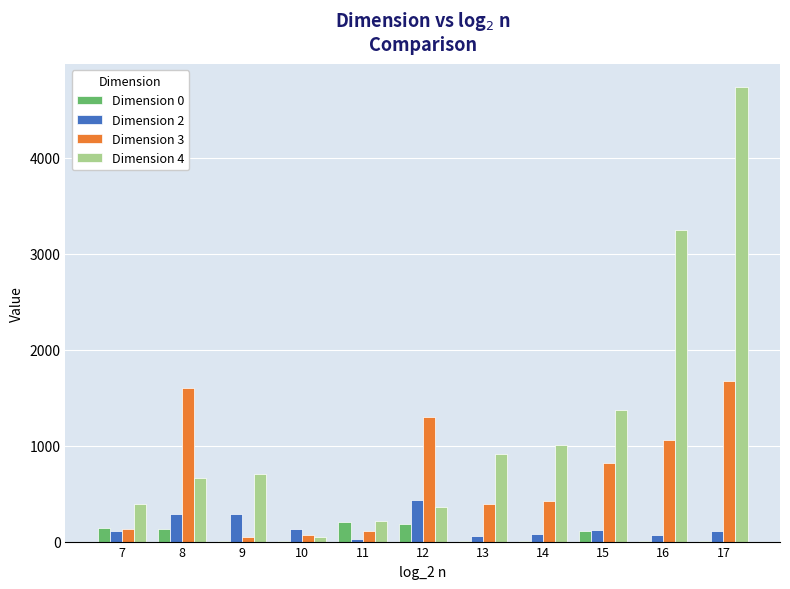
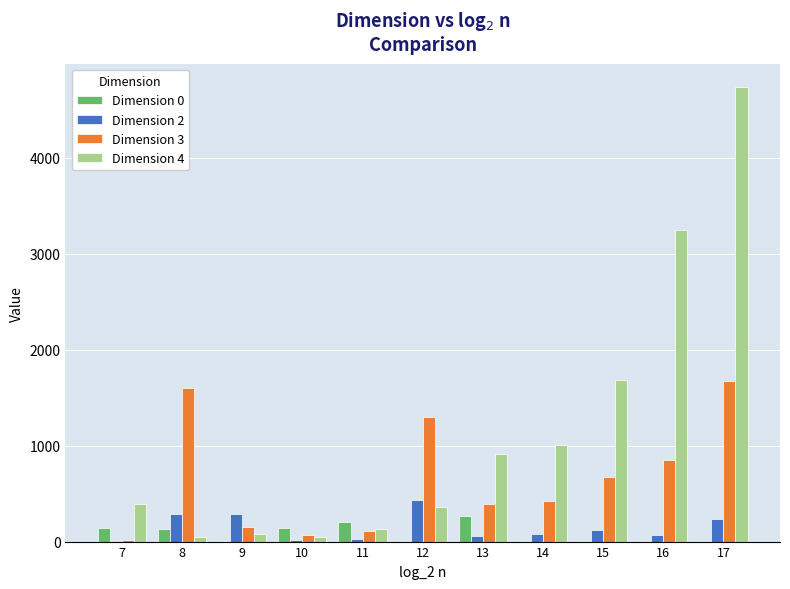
Dimension 2, 7: 100 -> 0
Dimension 3, 7: 100 -> 0
Dimension 4, 8: 700 -> 0
Dimension 3, 9: 0 -> 100
Dimension 4, 9: 700 -> 100
Dimension 0, 10: 0 -> 100
Dimension 2, 10: 100 -> 0
Dimension 4, 11: 200 -> 100
Dimension 0, 12: 200 -> 0
Dimension 0, 13: 0 -> 300
Dimension 0, 15: 100 -> 0
Dimension 3, 15: 800 -> 700
Dimension 4, 15: 1400 -> 1700
Dimension 3, 16: 1100 -> 800
Dimension 2, 17: 100 -> 200
